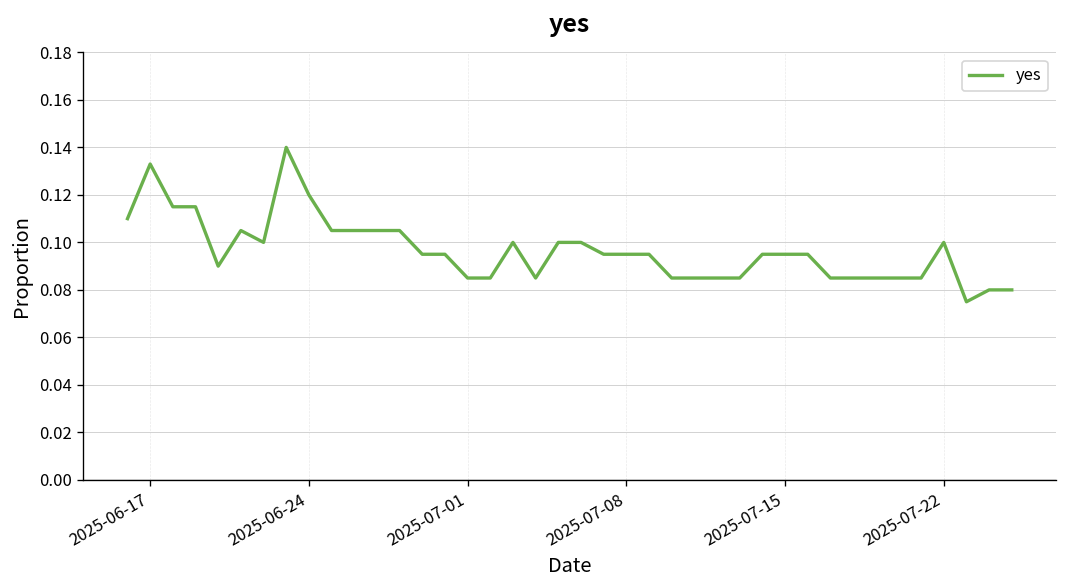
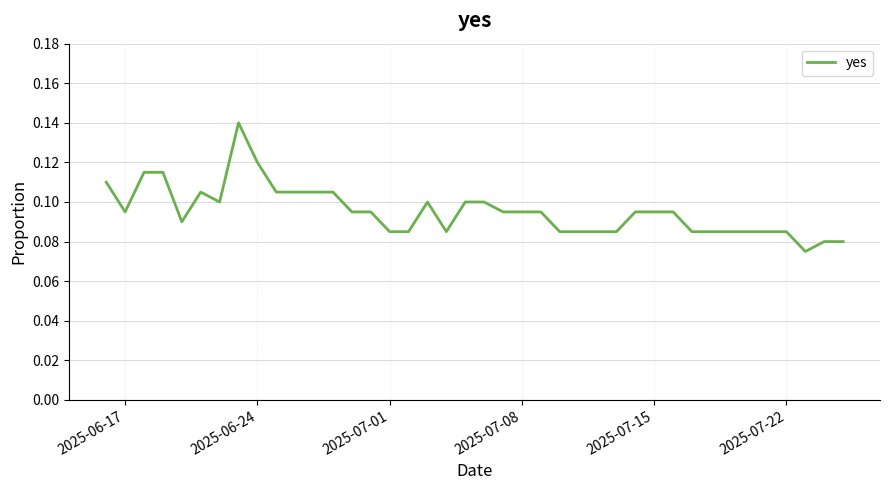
2025-06-17: 0.133 -> 0.095
2025-07-22: 0.100 -> 0.085
